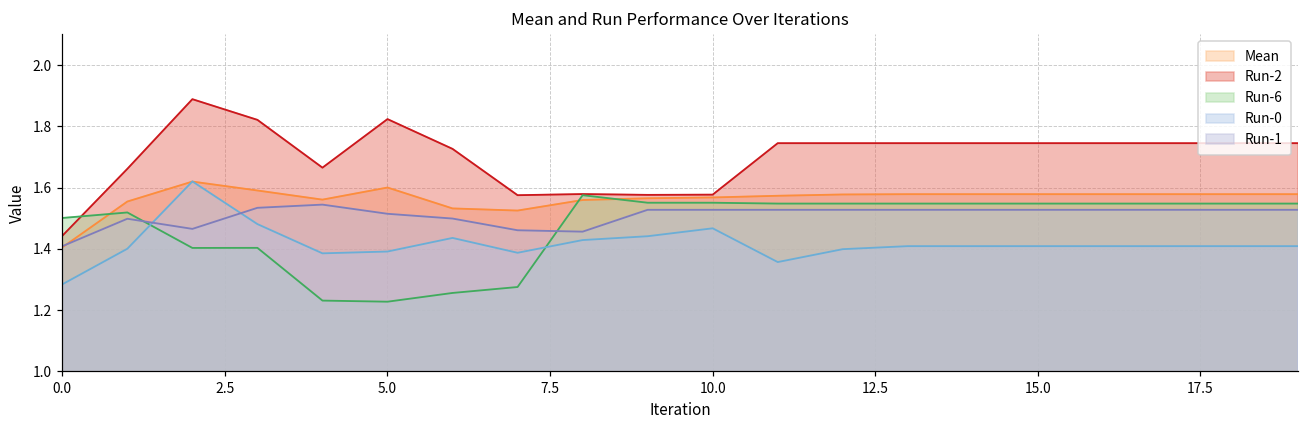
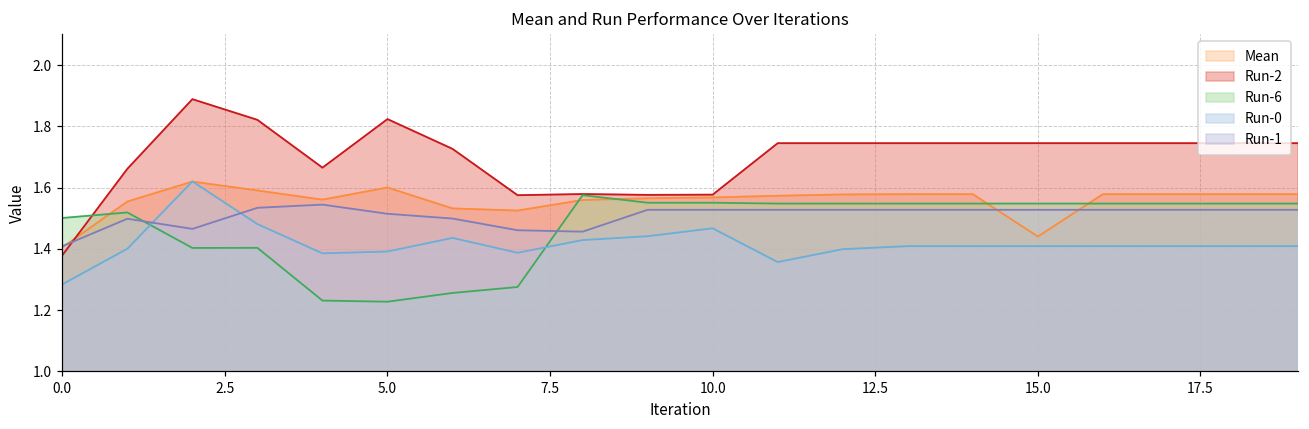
Run-2, 0.0: 1.44 -> 1.38
Mean, 15.0: 1.58 -> 1.44
